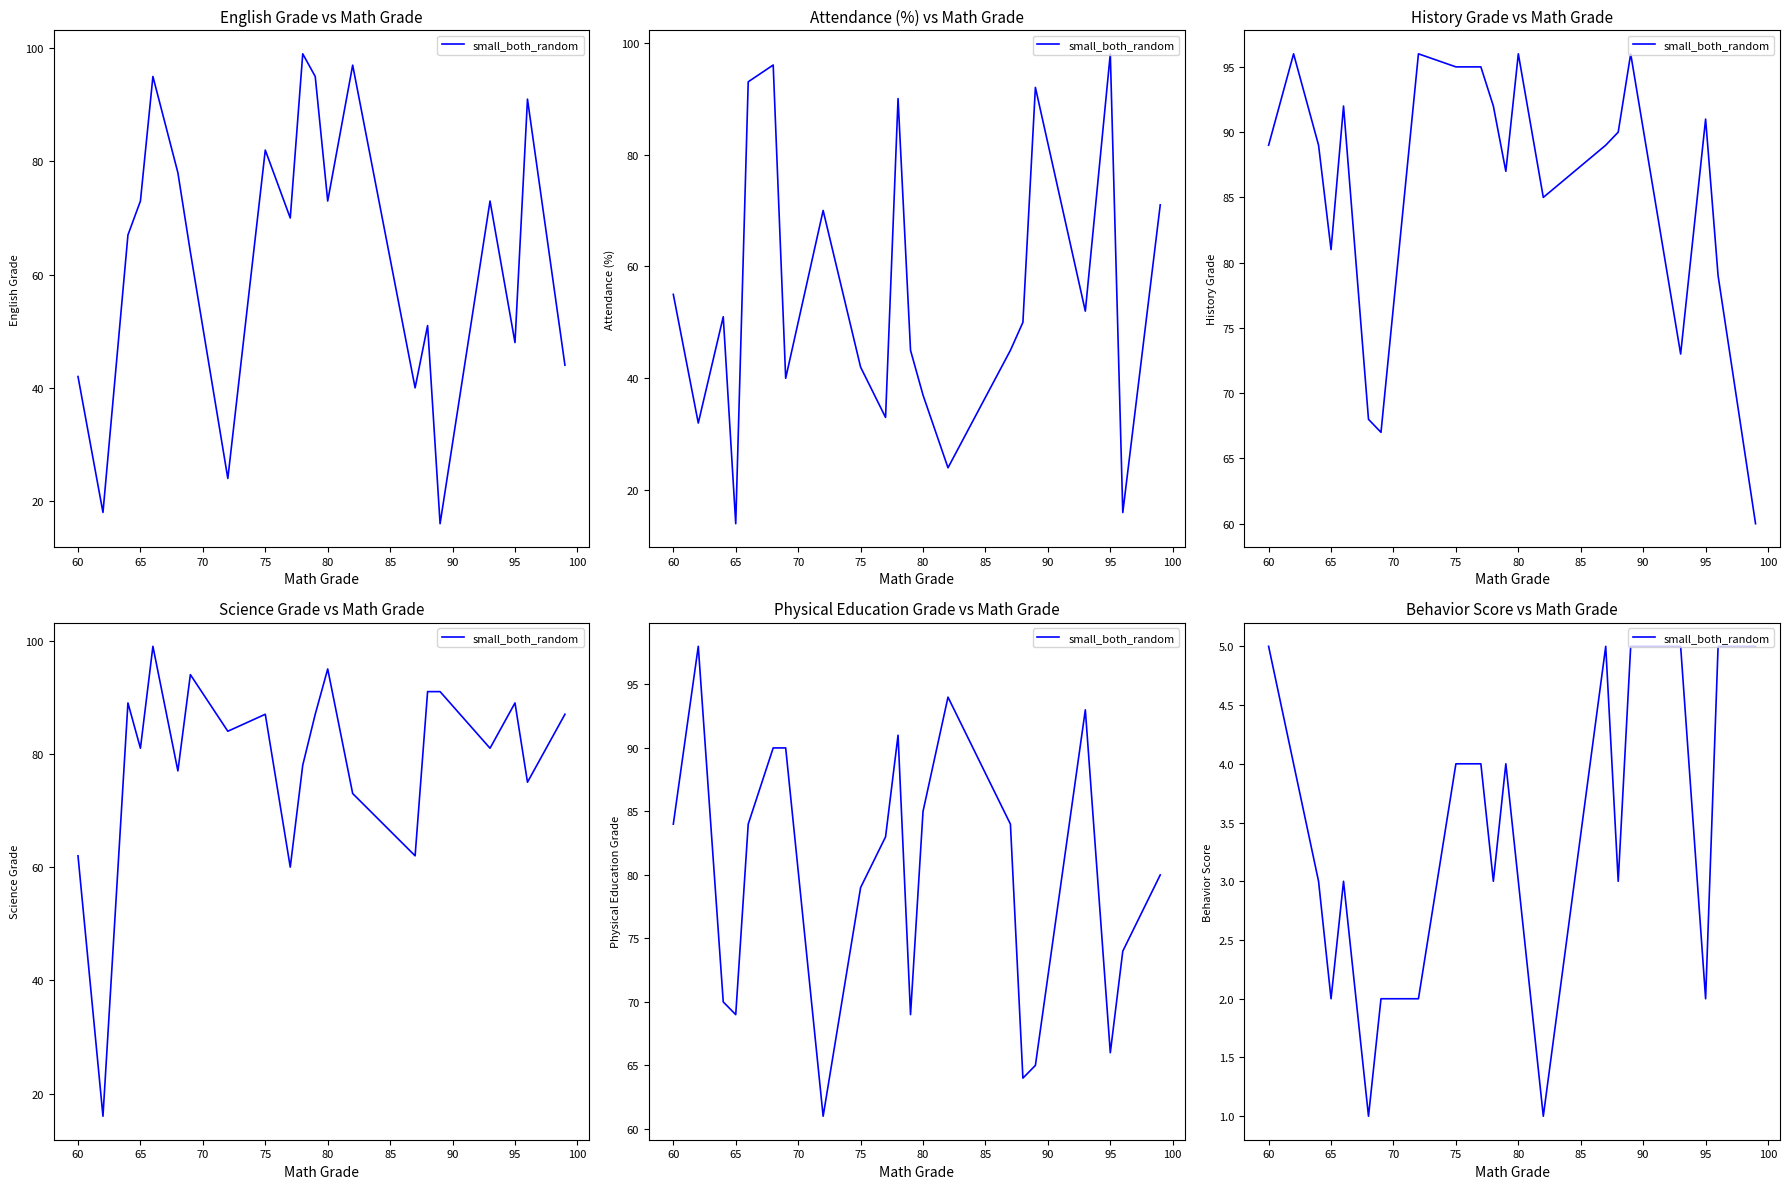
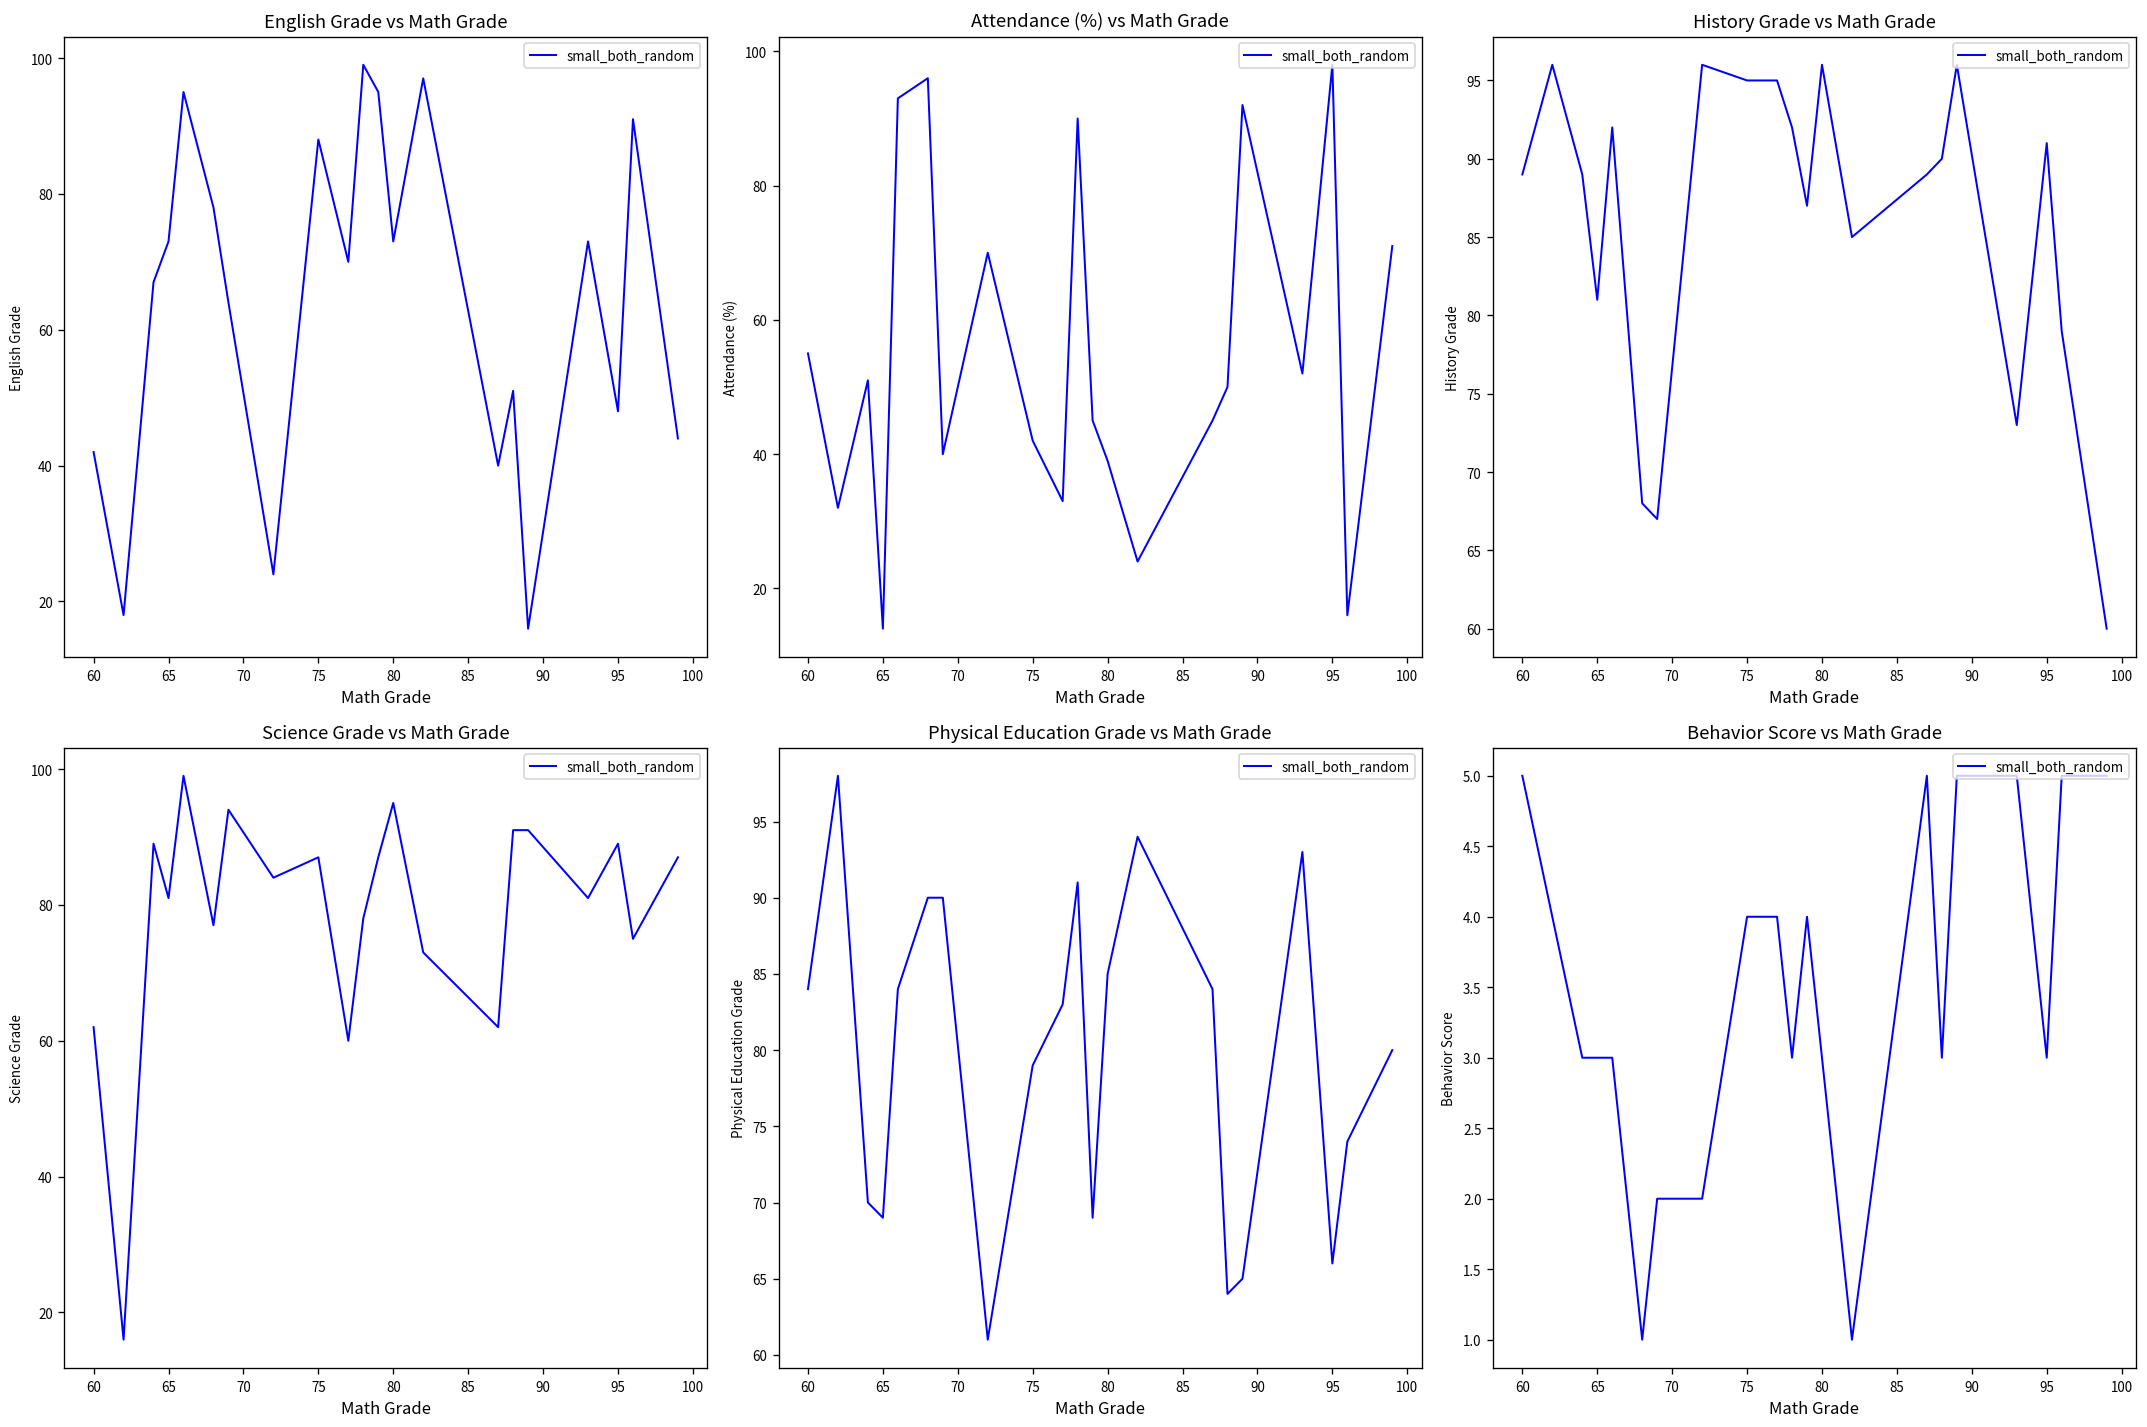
English Grade vs Math Grade, 75: 82 -> 88
Attendance (%) vs Math Grade, 80: 37 -> 39
Behavior Score vs Math Grade, 65: 2 -> 3
Behavior Score vs Math Grade, 95: 2 -> 3
